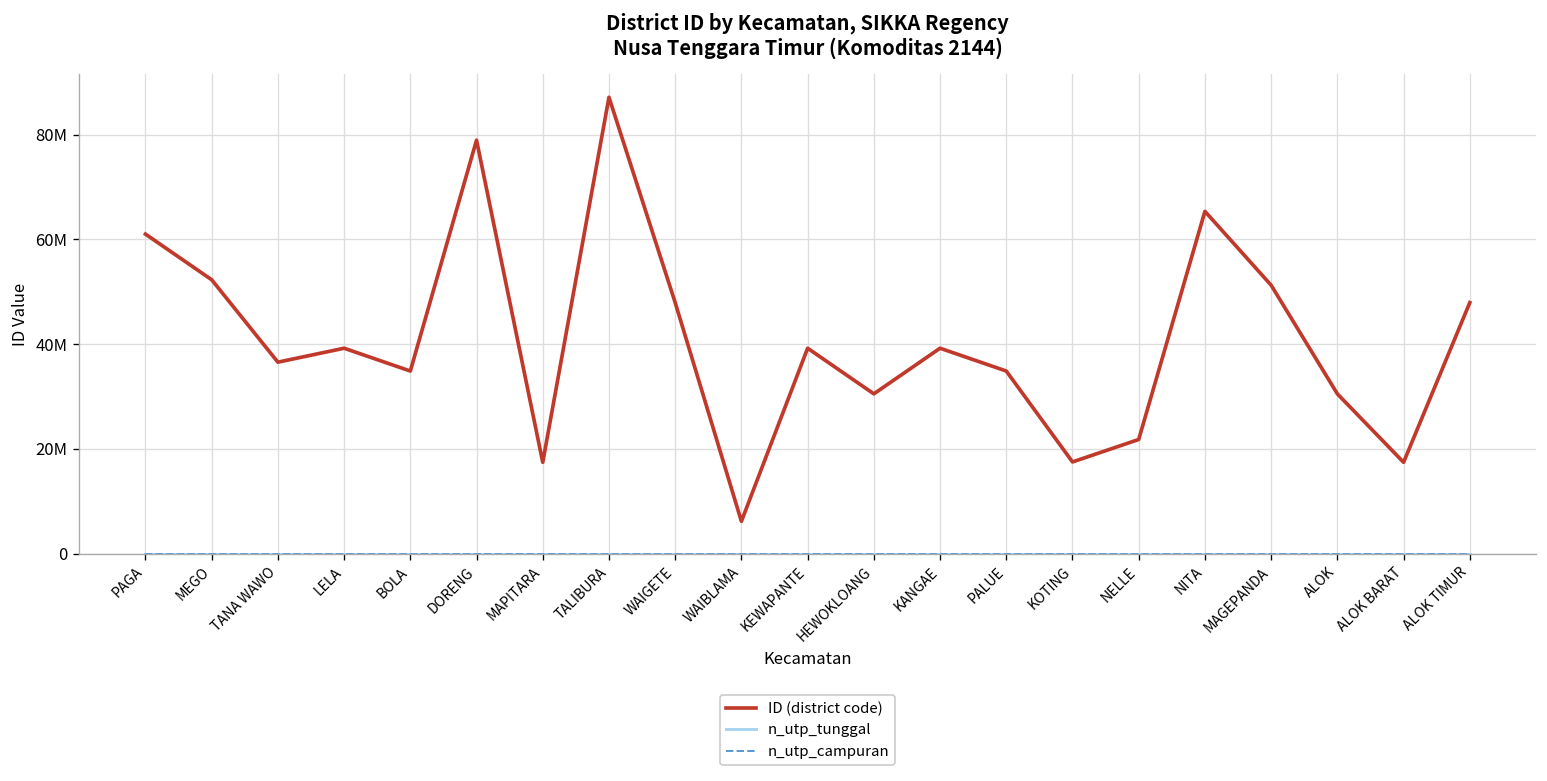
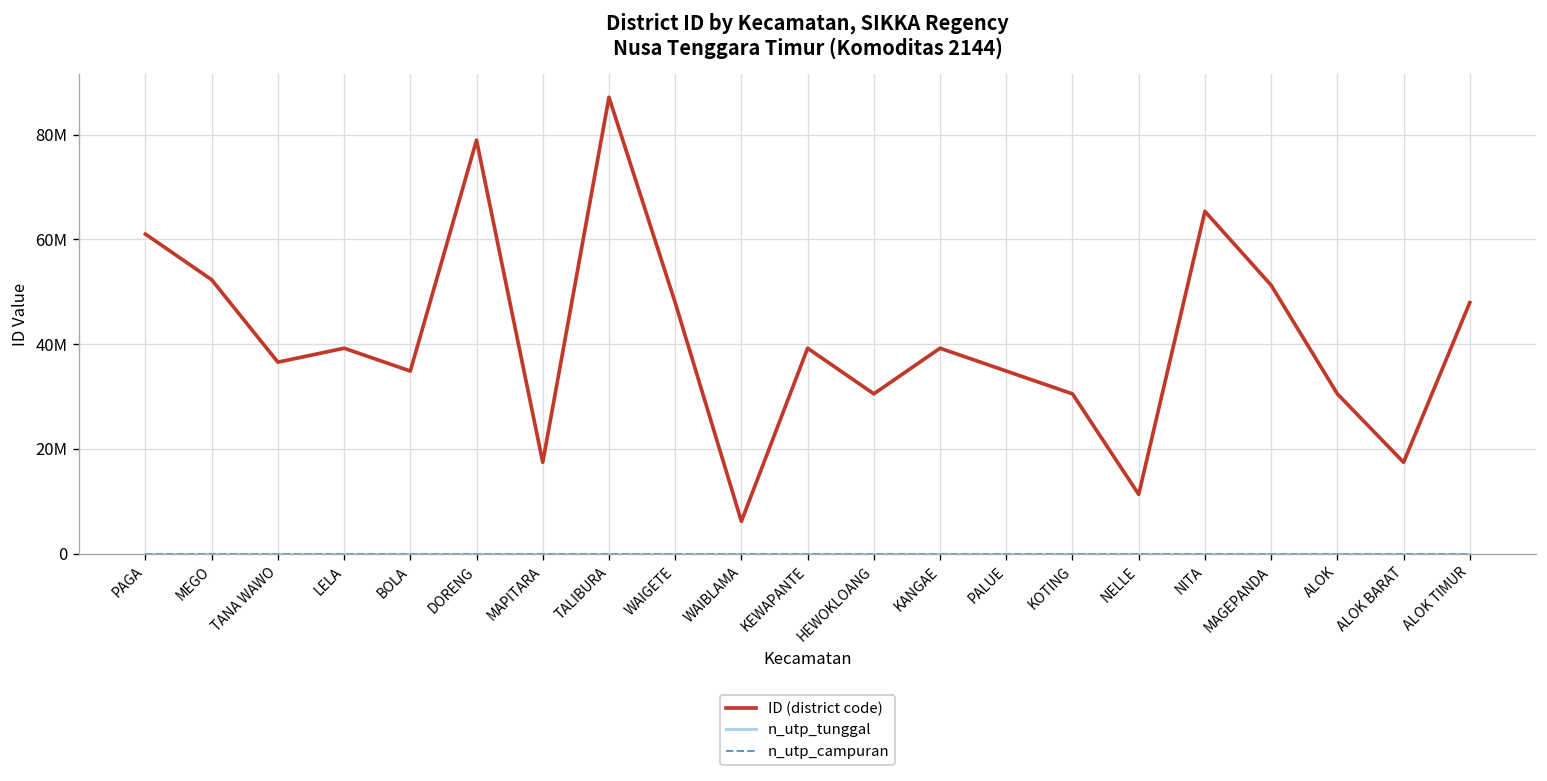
ID (district code), KOTING: 17000000 -> 30000000
ID (district code), NELLE: 22000000 -> 11000000
